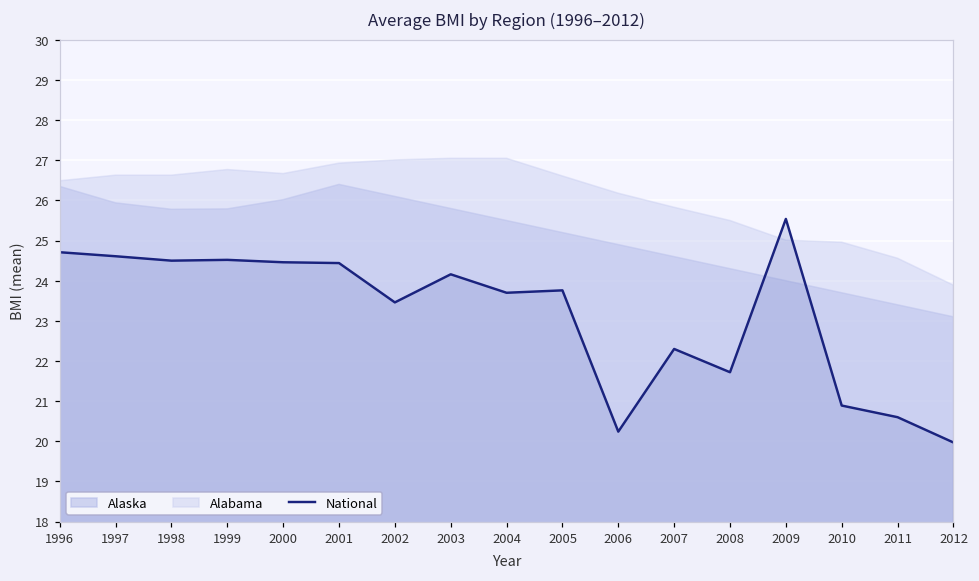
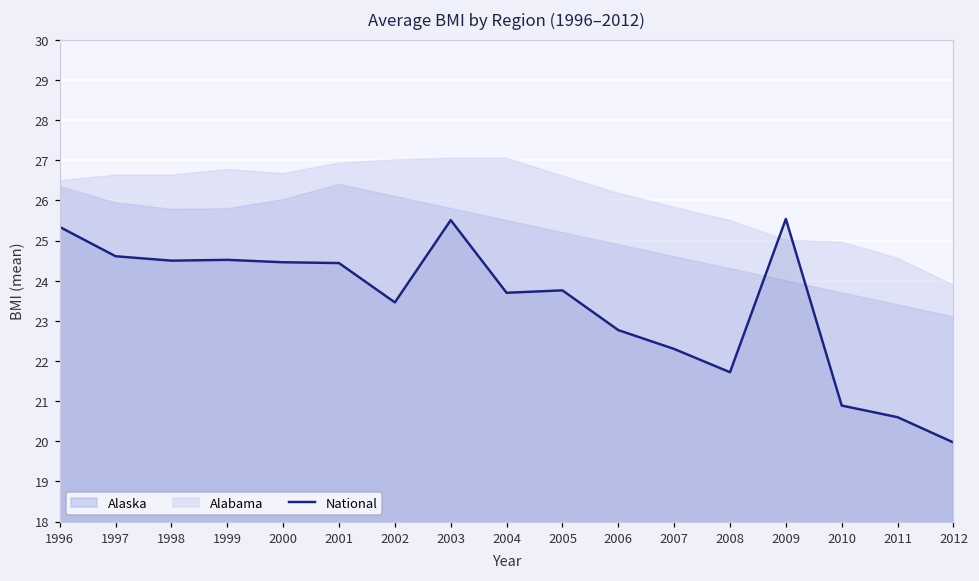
National, 1996: 24.7 -> 25.3
National, 2003: 24.2 -> 25.5
National, 2006: 20.2 -> 22.8
